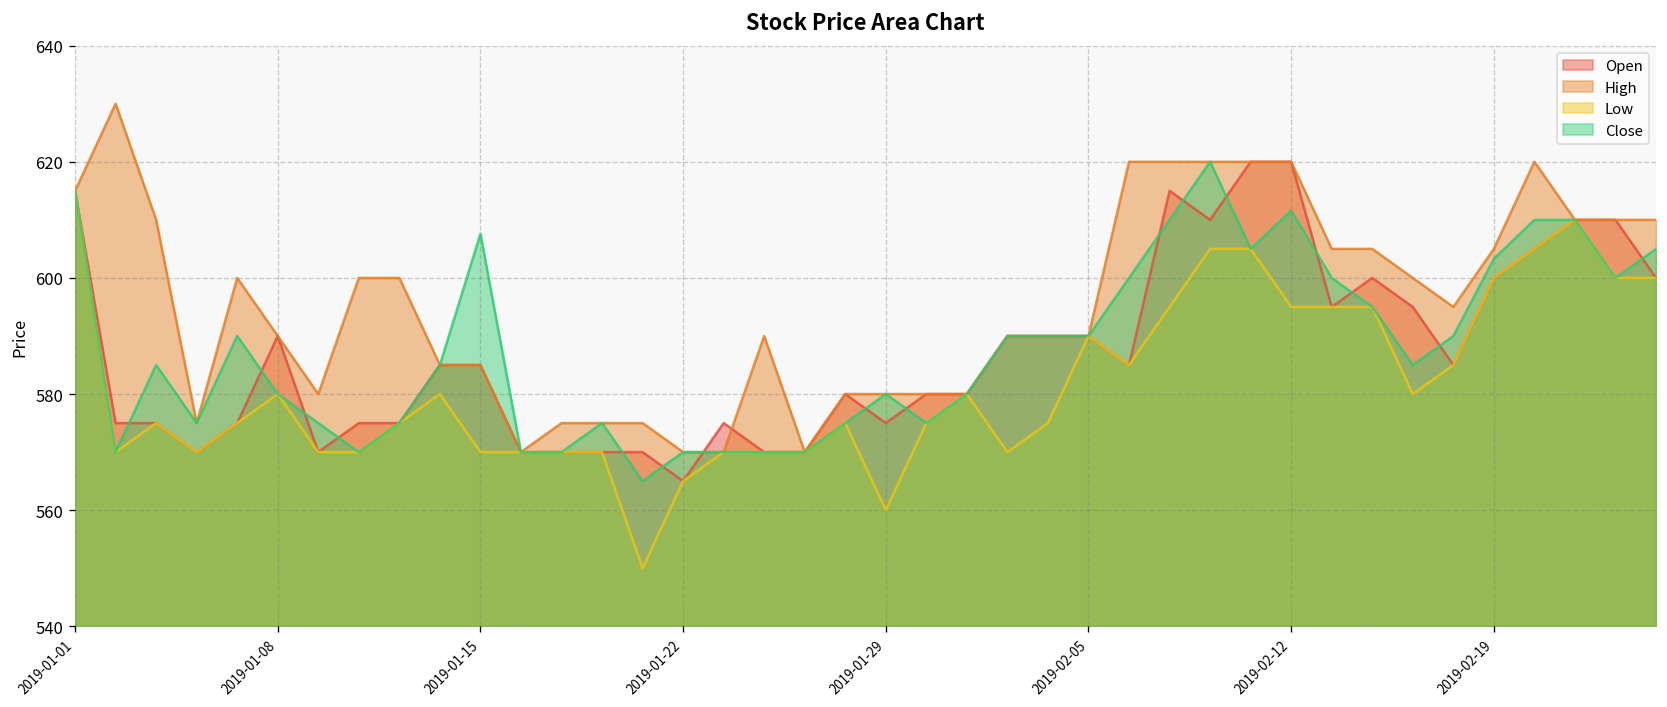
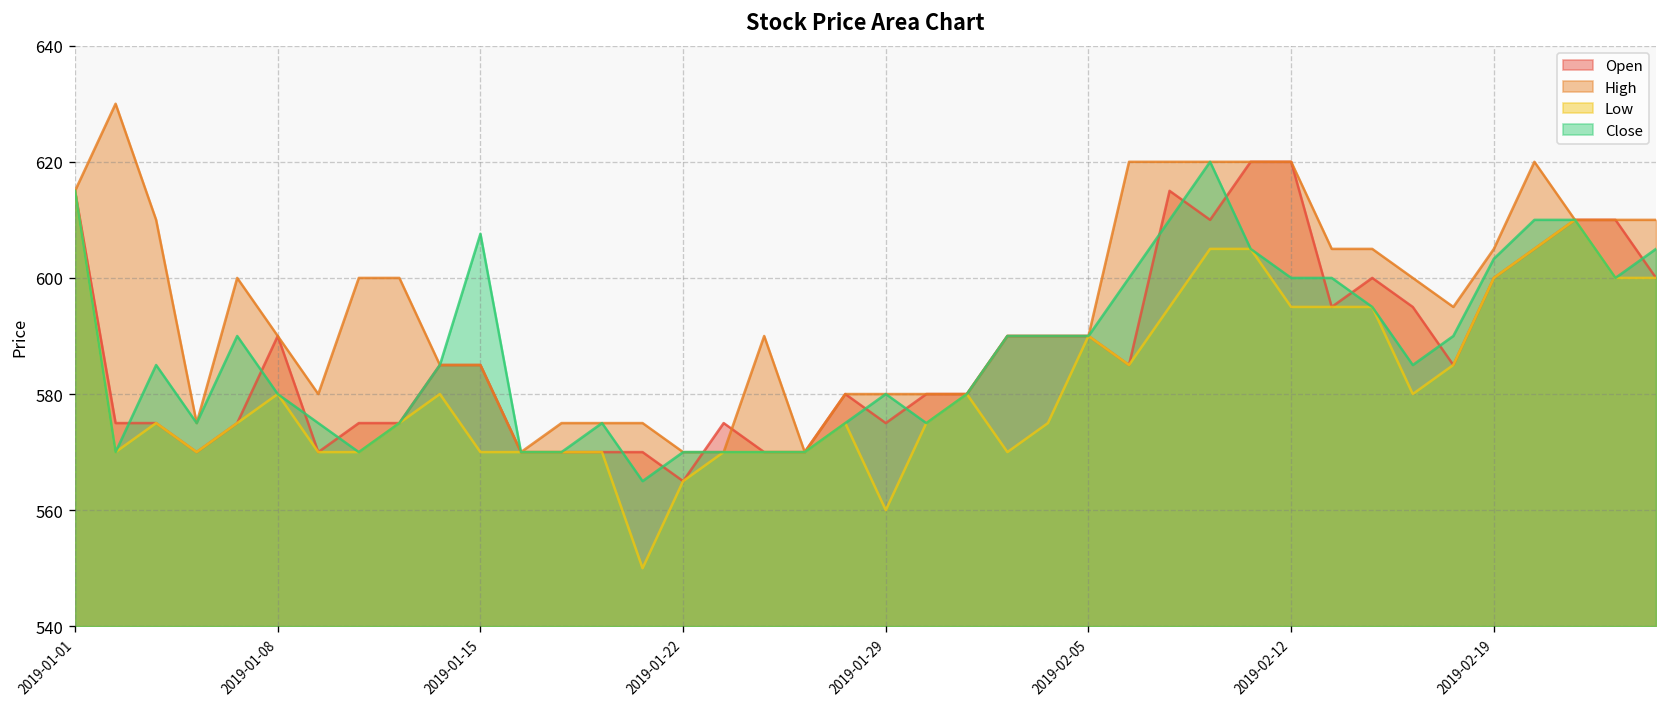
Close, 2019-02-12: 612 -> 600
